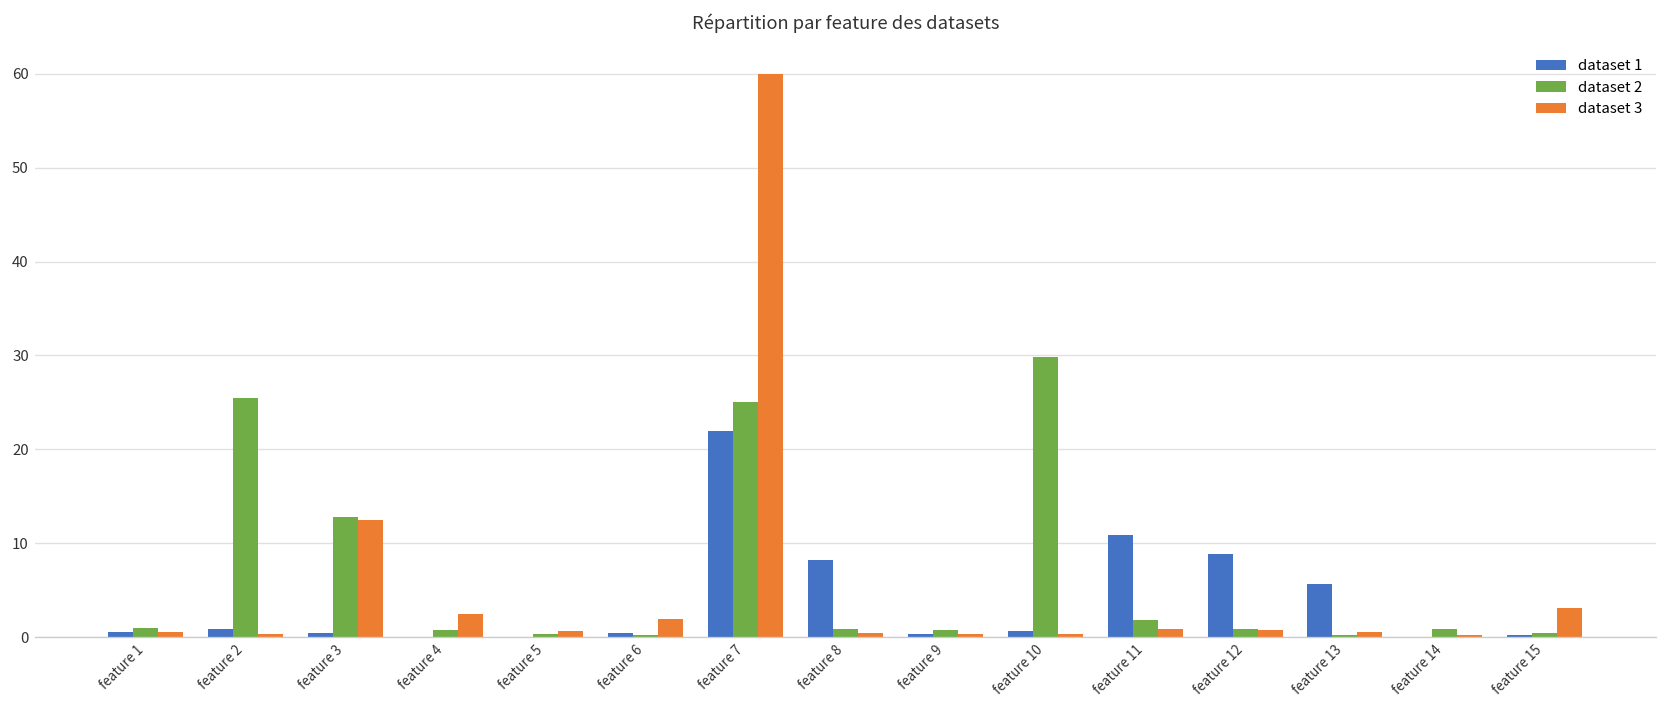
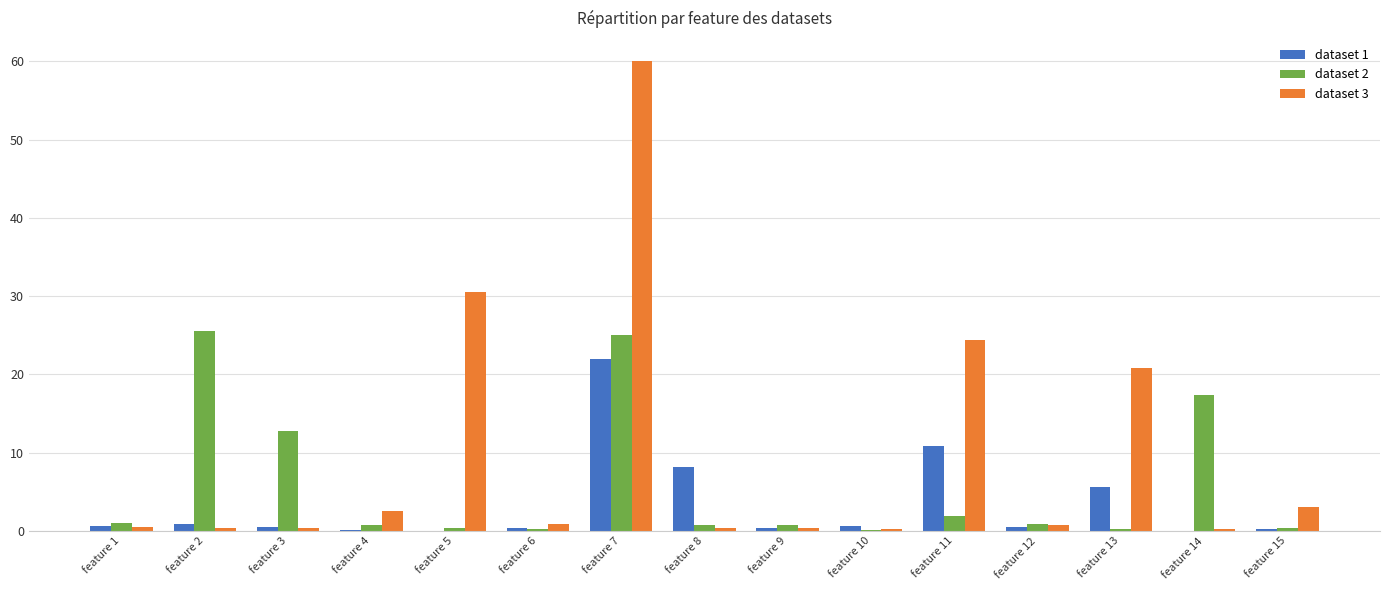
dataset 3, feature 3: 12 -> 0
dataset 3, feature 5: 1 -> 31
dataset 3, feature 6: 2 -> 1
dataset 2, feature 10: 30 -> 0
dataset 3, feature 11: 1 -> 24
dataset 1, feature 12: 9 -> 1
dataset 3, feature 13: 1 -> 21
dataset 2, feature 14: 1 -> 17
